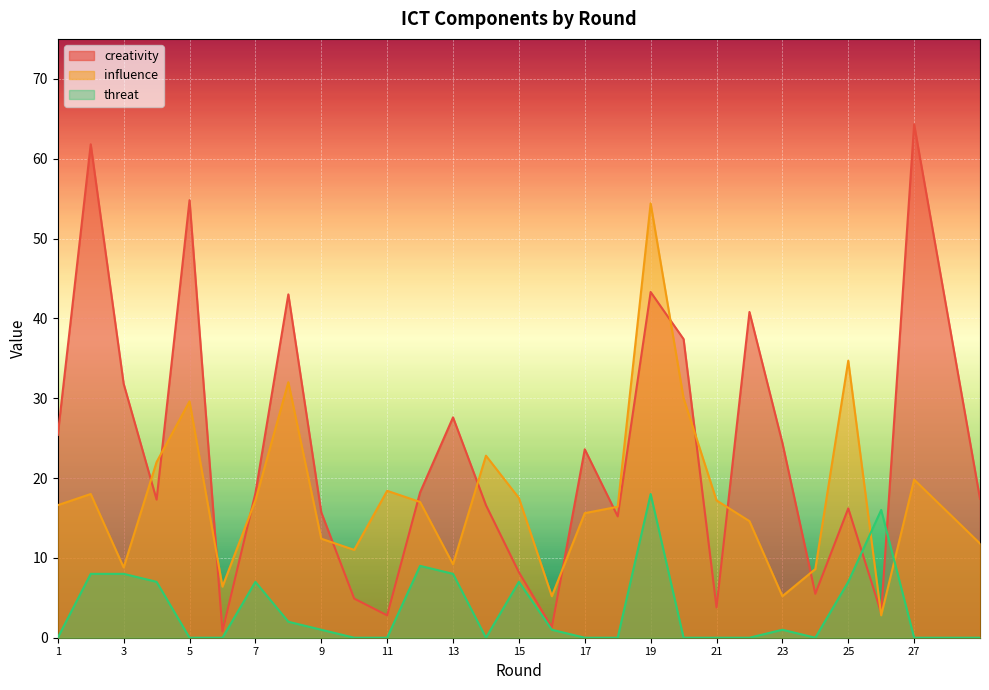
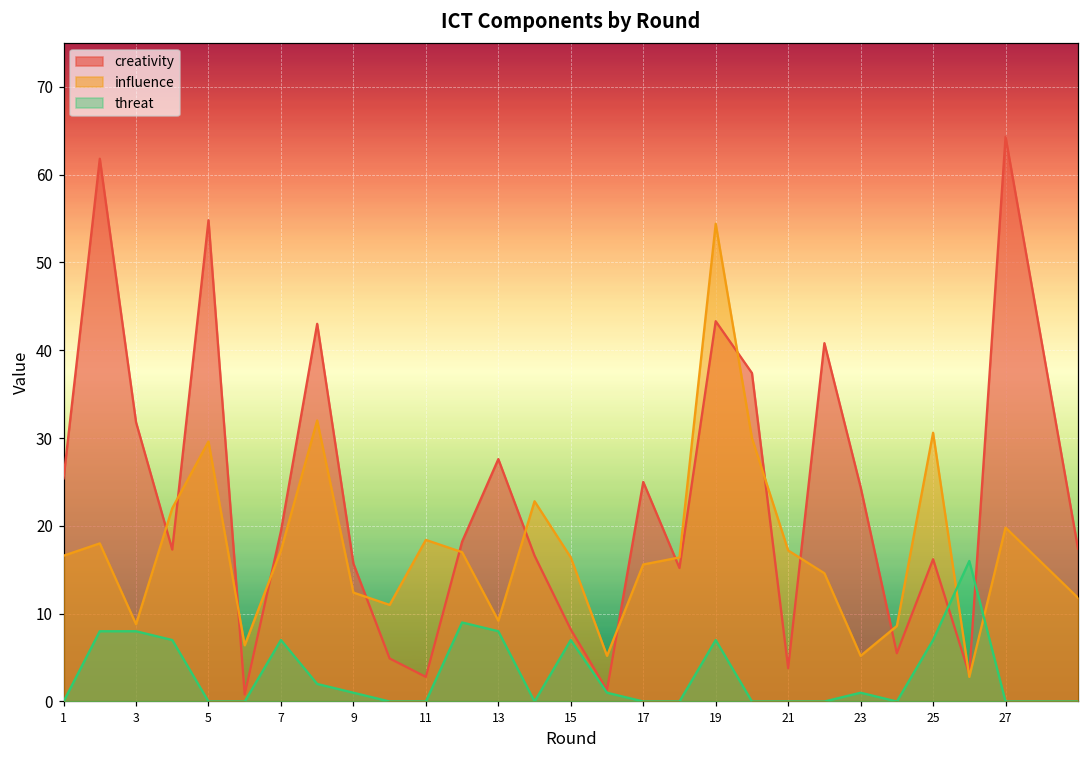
creativity, 7: 18 -> 19
influence, 15: 18 -> 16
creativity, 17: 24 -> 25
threat, 19: 18 -> 7
influence, 25: 35 -> 31
